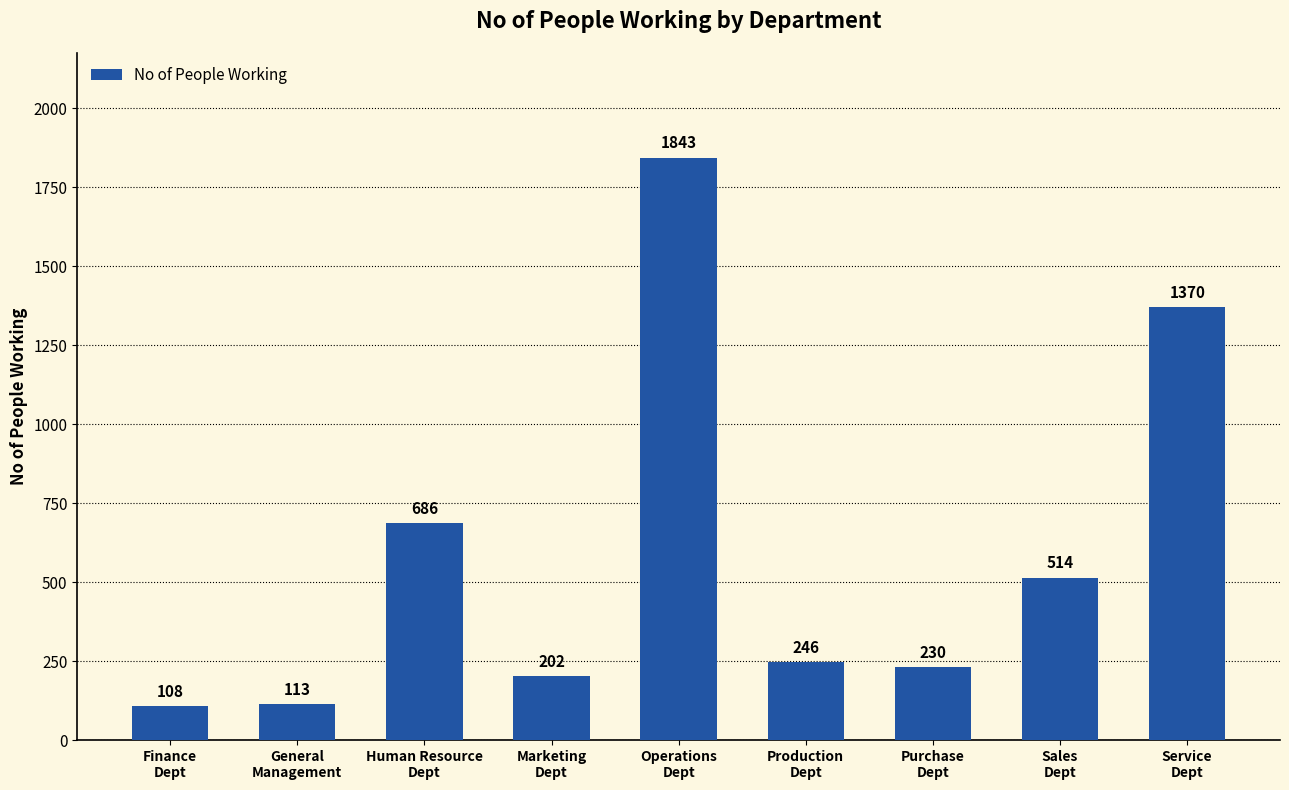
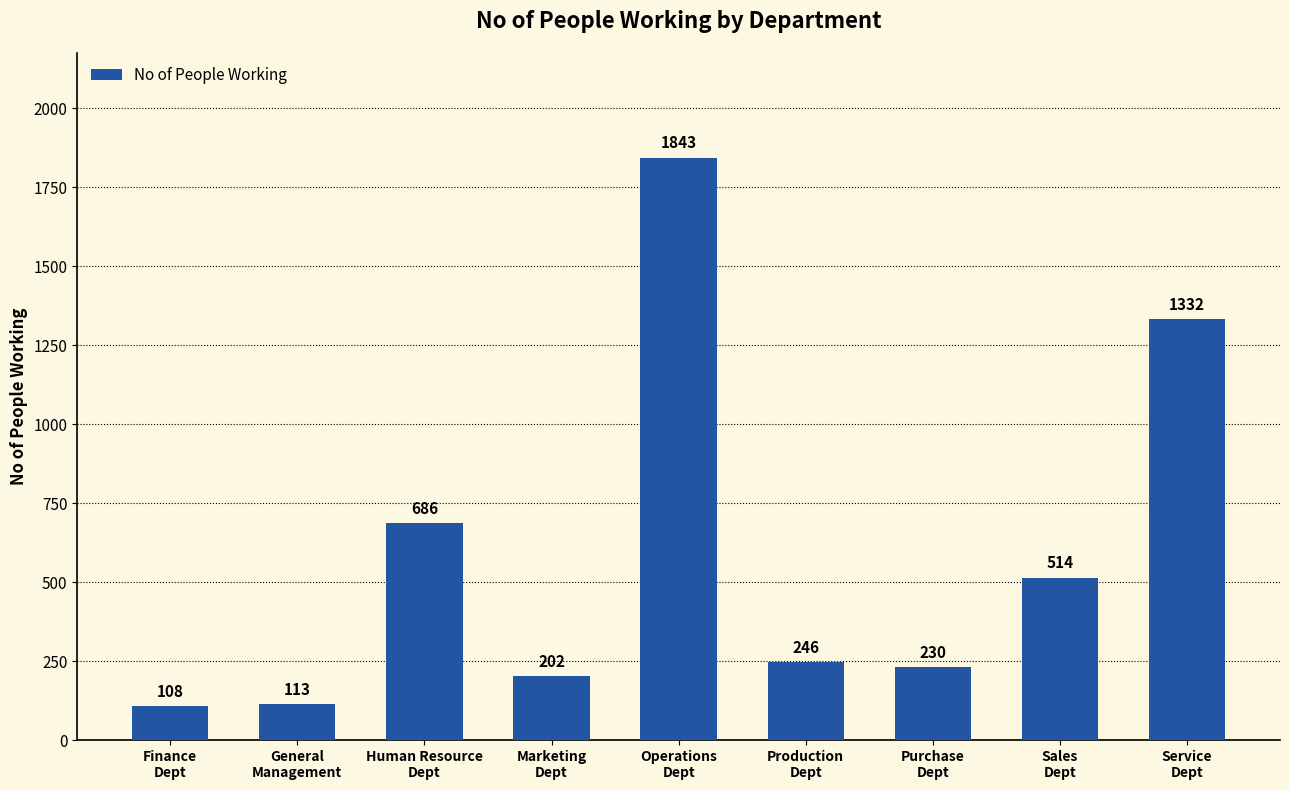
Service Dept: 1370 -> 1332
